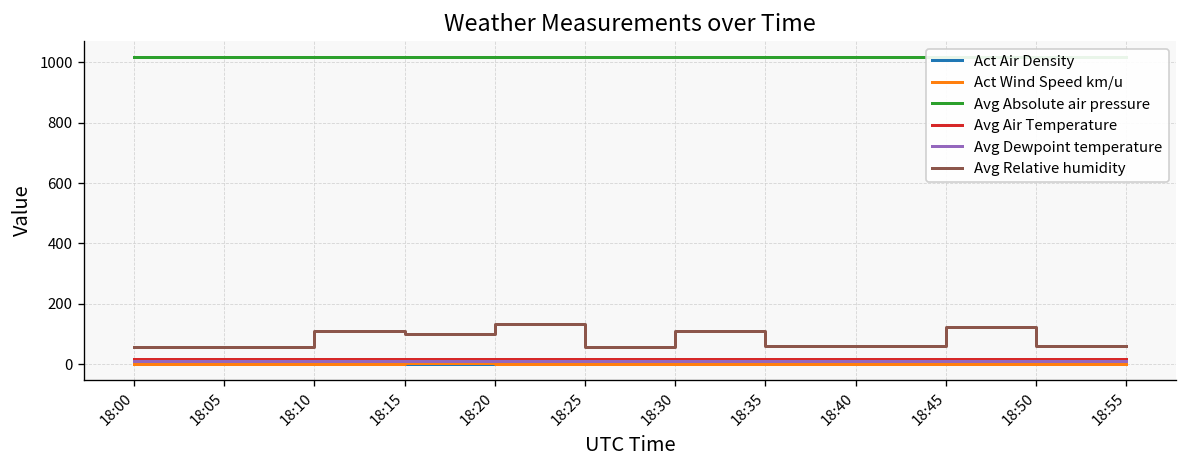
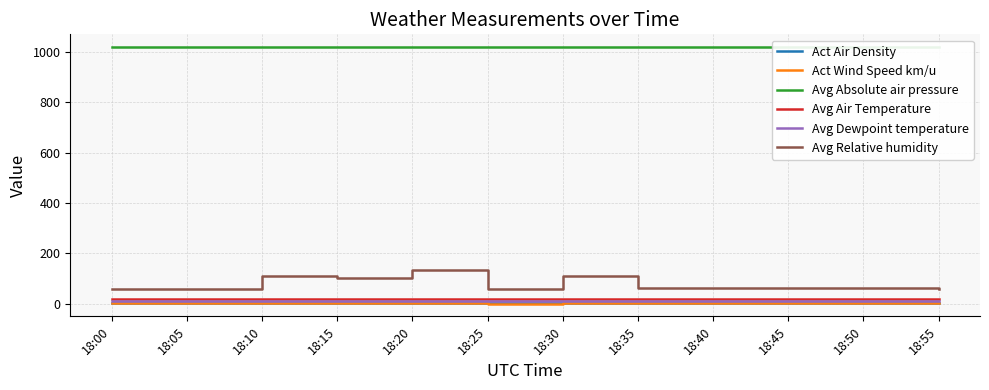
Avg Relative humidity, 18:45: 120 -> 60
